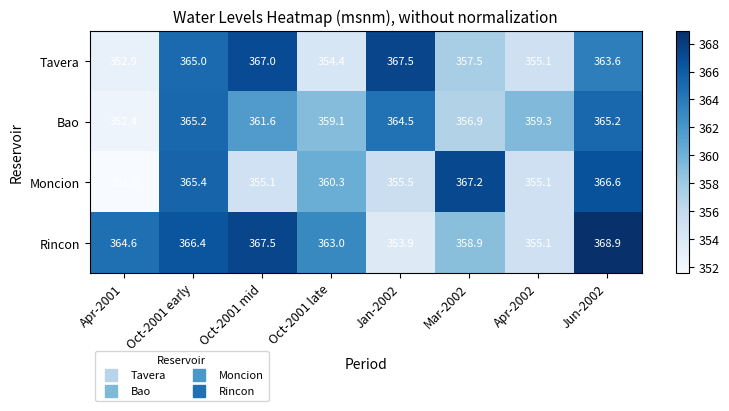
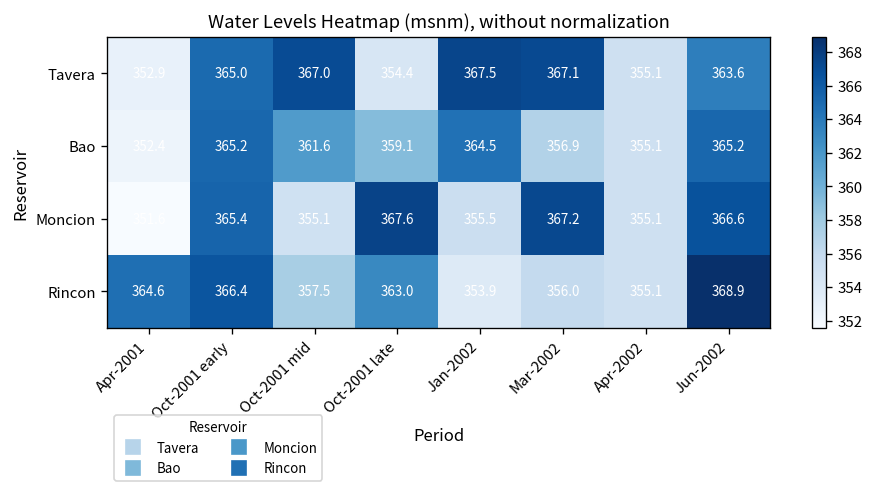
Tavera, Mar-2002: 357.5 -> 367.1
Bao, Apr-2002: 359.3 -> 355.1
Moncion, Oct-2001 late: 360.3 -> 367.6
Rincon, Oct-2001 mid: 367.5 -> 357.5
Rincon, Mar-2002: 358.9 -> 356.0
